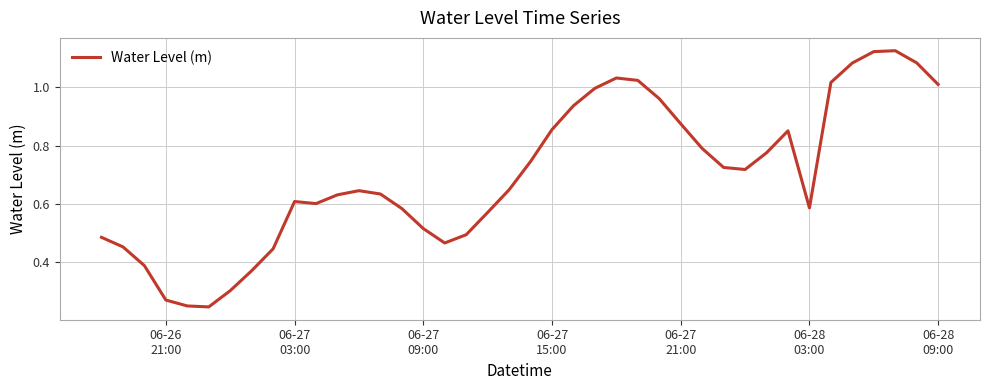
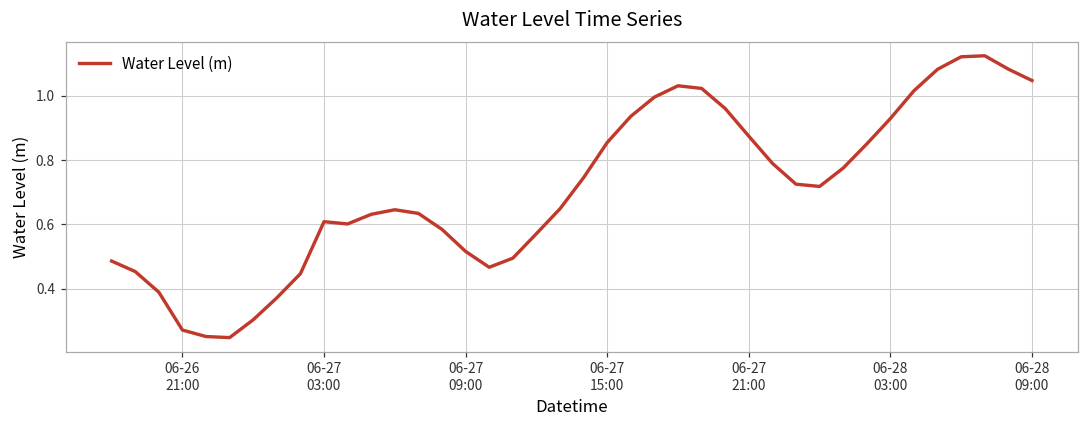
06-28 03:00: 0.59 -> 0.93
06-28 09:00: 1.01 -> 1.05
